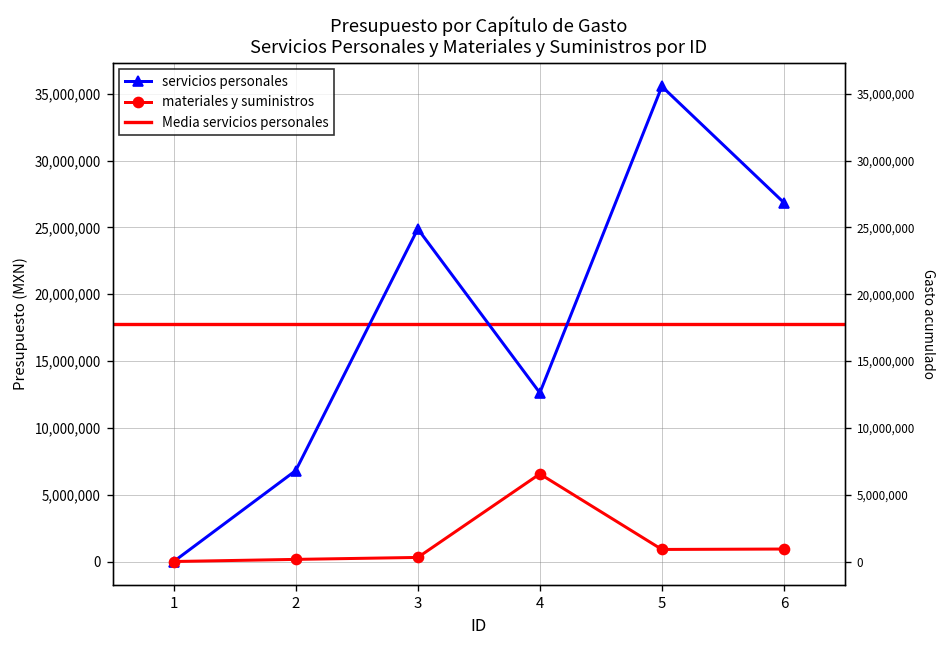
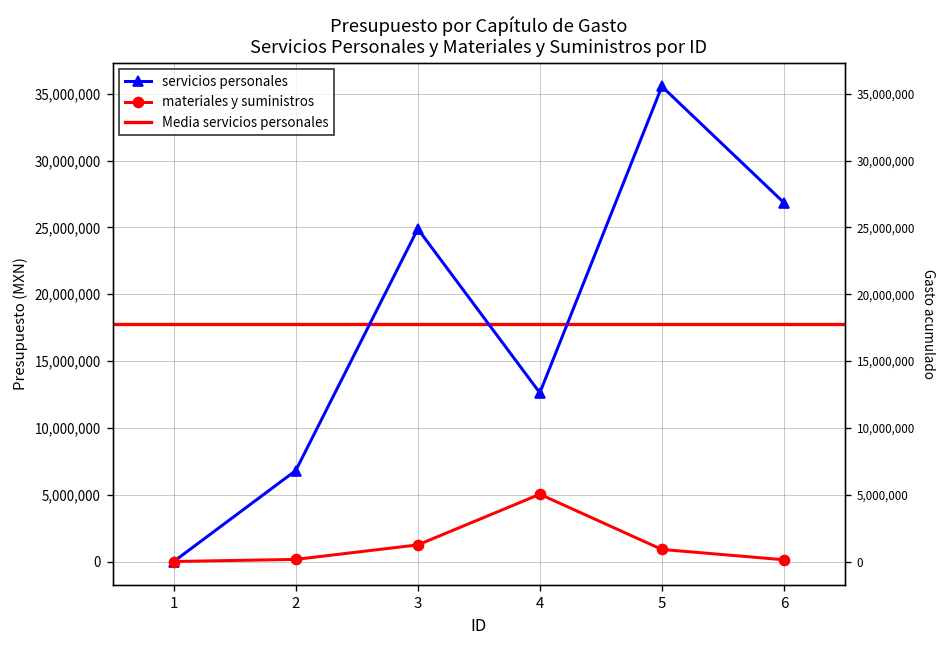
materiales y suministros, 3: 300,000 -> 1,200,000
materiales y suministros, 4: 6,600,000 -> 5,000,000
materiales y suministros, 6: 900,000 -> 100,000
